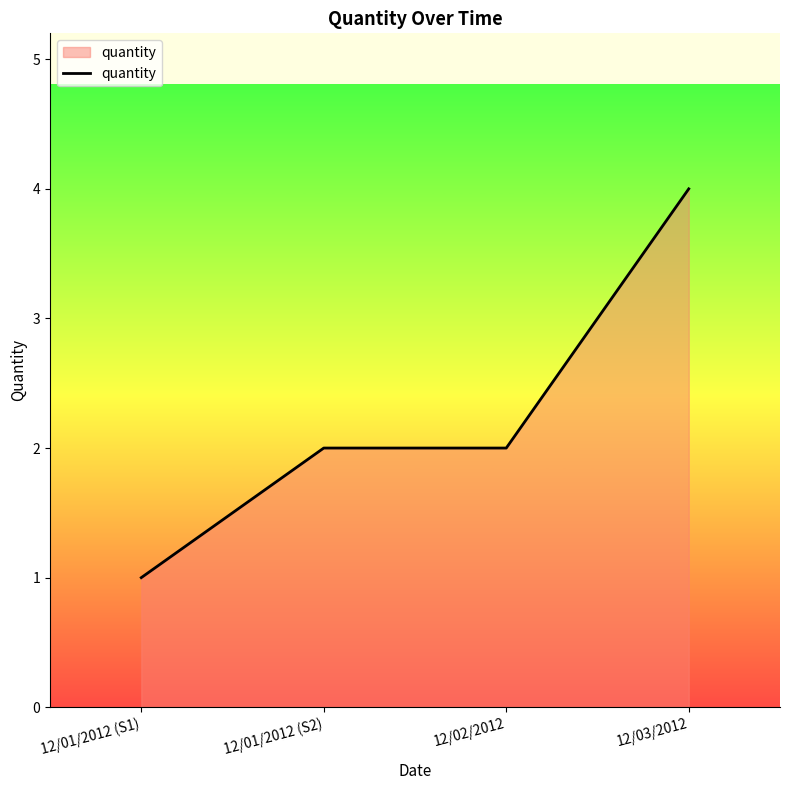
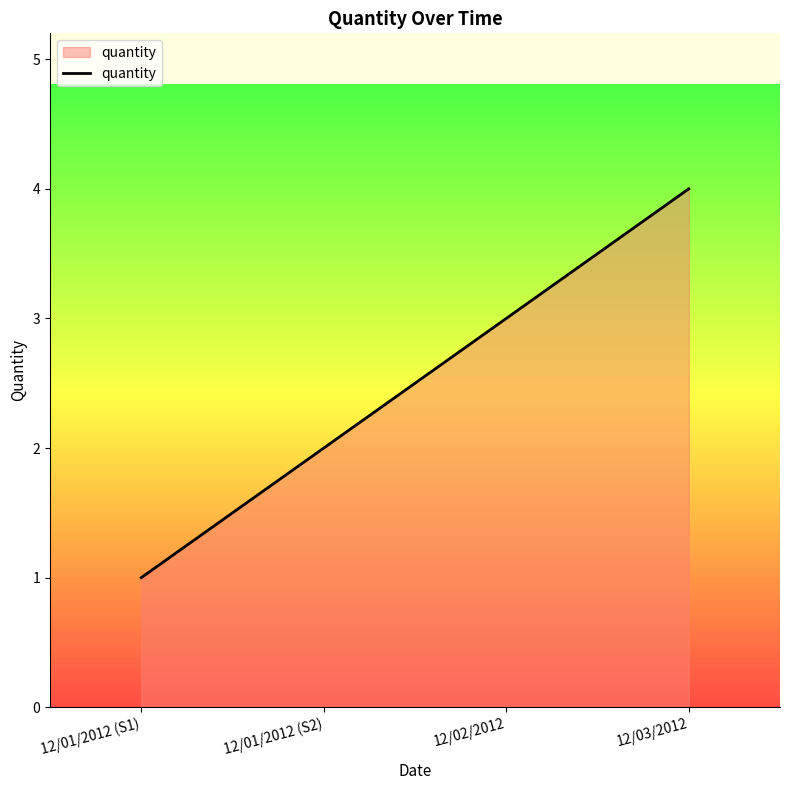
12/02/2012: 2 -> 3
